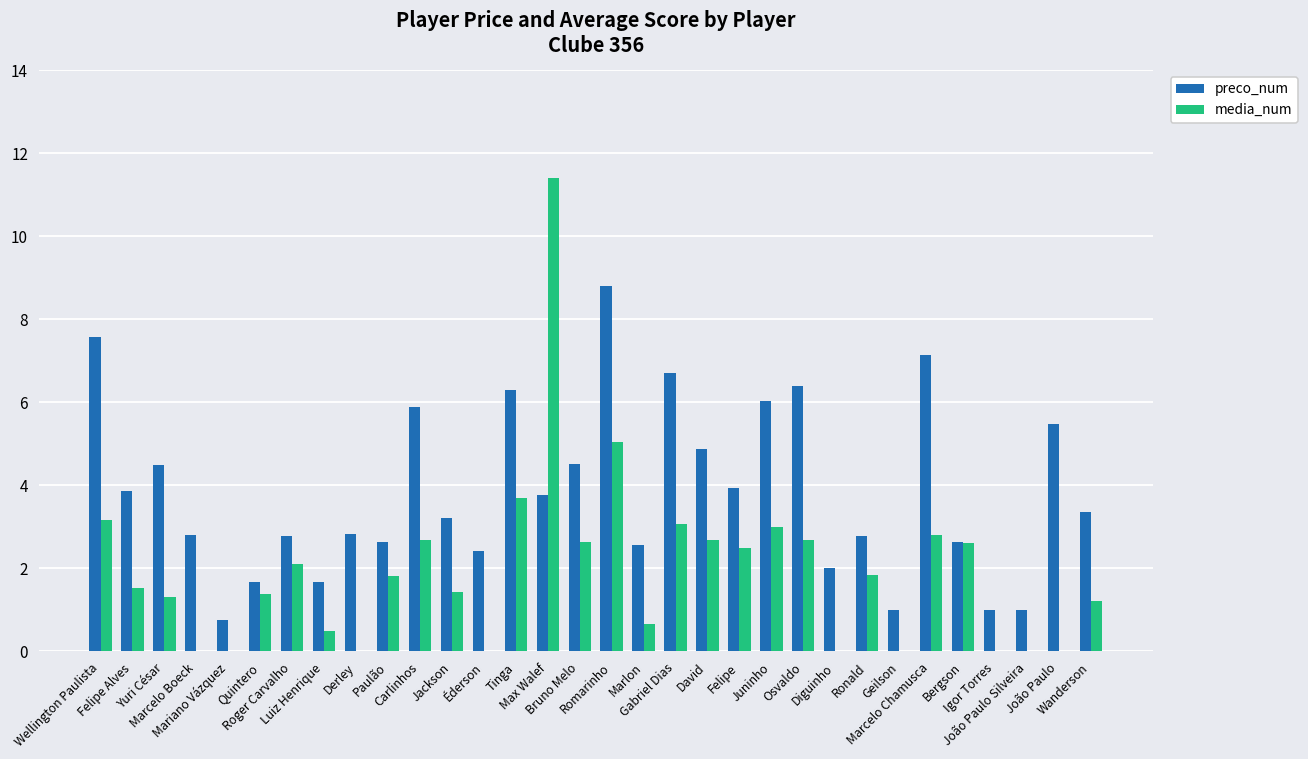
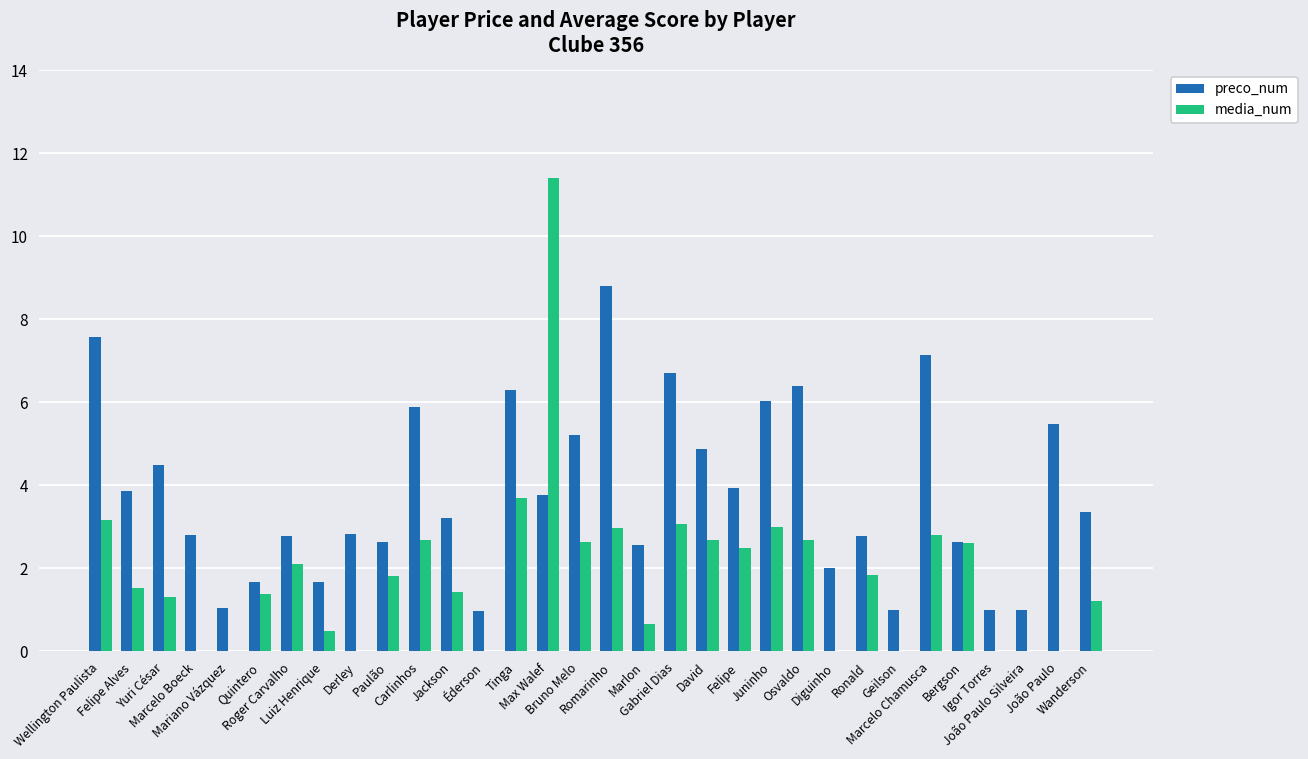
preco_num, Mariano Vázquez: 0.8 -> 1.1
preco_num, Éderson: 2.4 -> 1.0
preco_num, Bruno Melo: 4.5 -> 5.2
media_num, Romarinho: 5.1 -> 3.0
